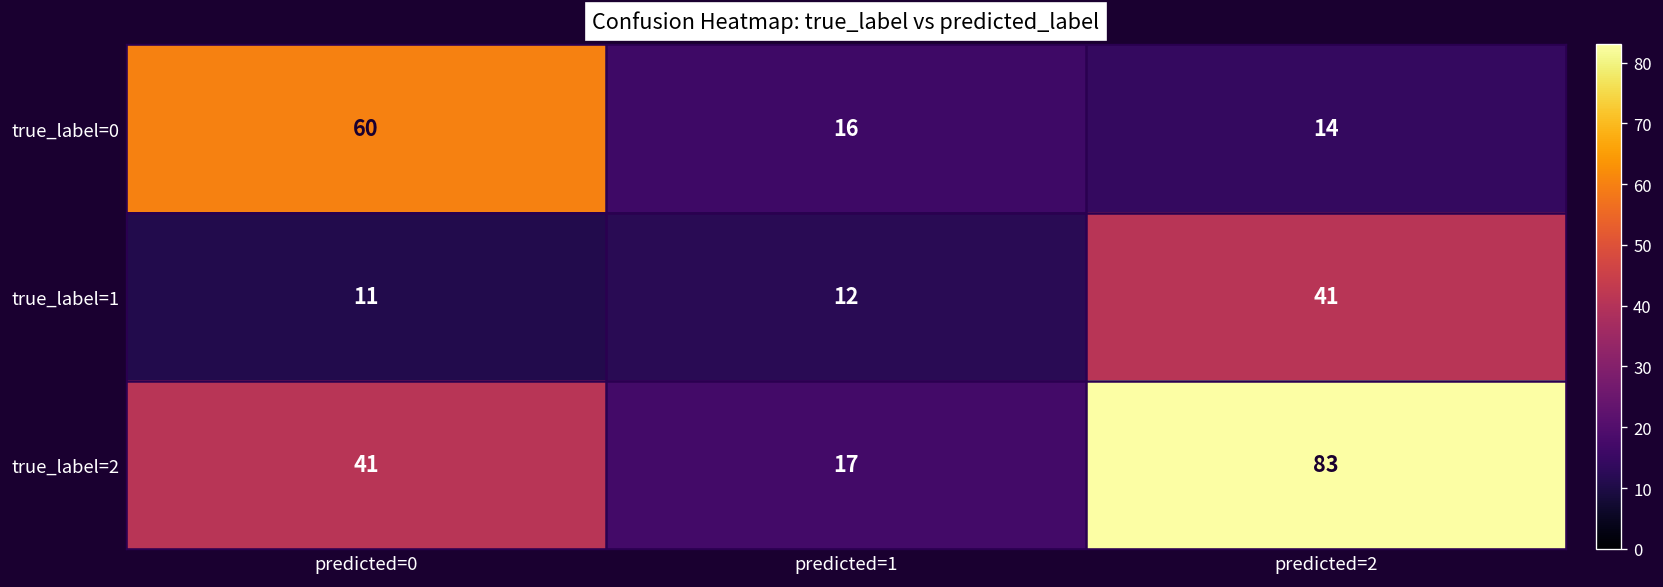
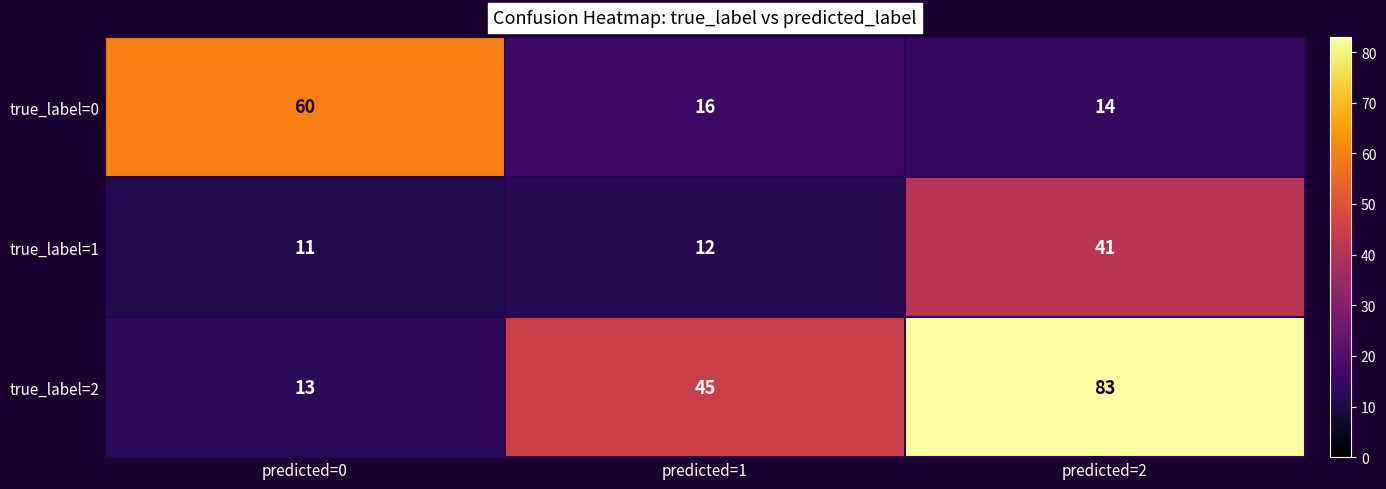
true_label=2, predicted=0: 41 -> 13
true_label=2, predicted=1: 17 -> 45
